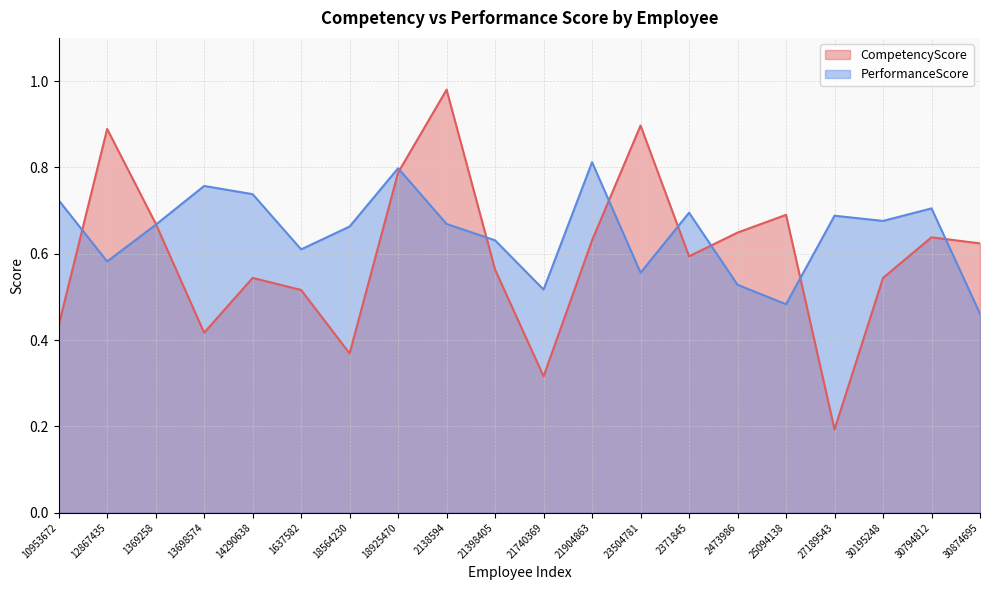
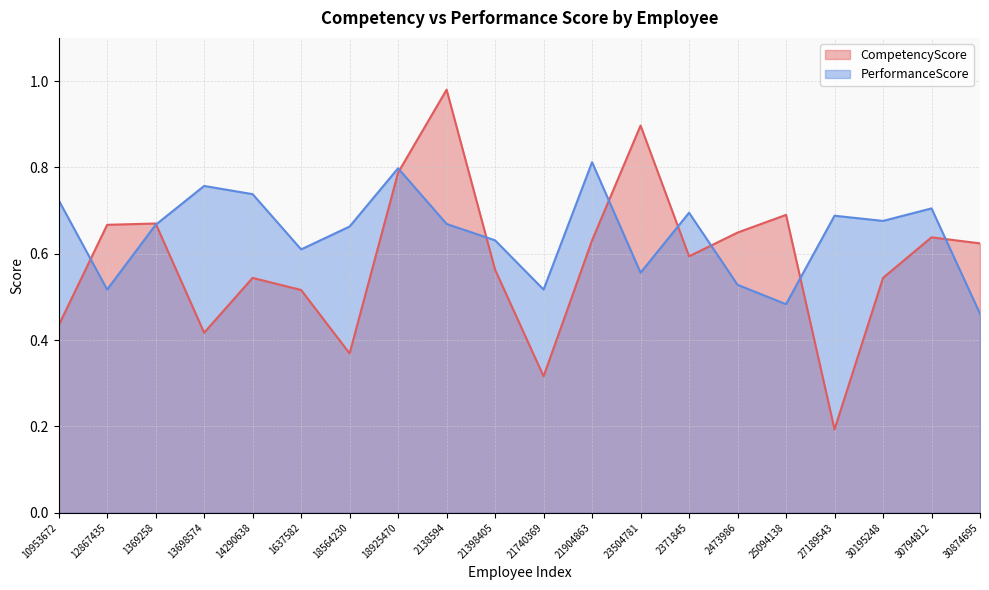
CompetencyScore, 12867435: 0.89 -> 0.67
PerformanceScore, 12867435: 0.58 -> 0.52
